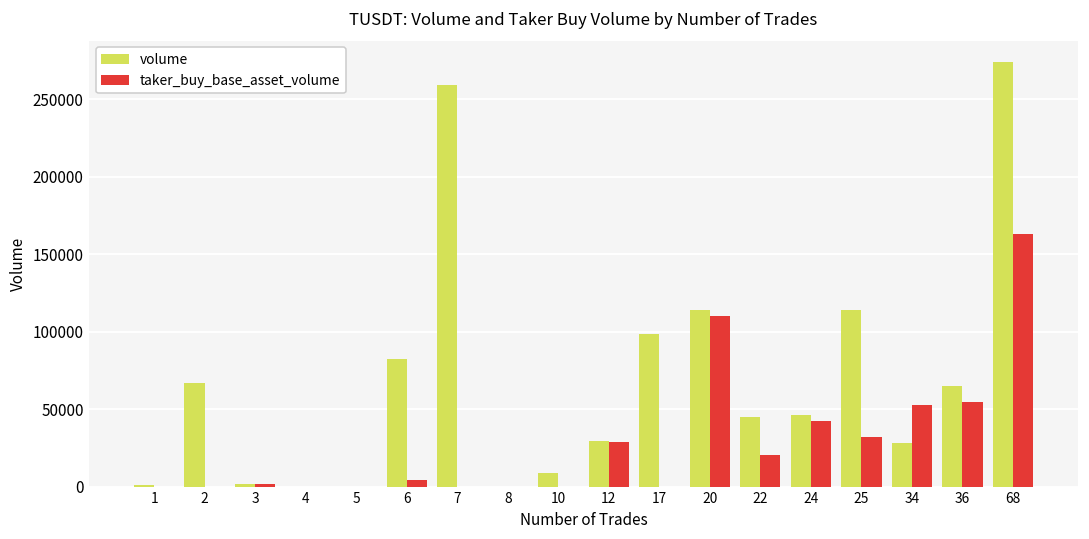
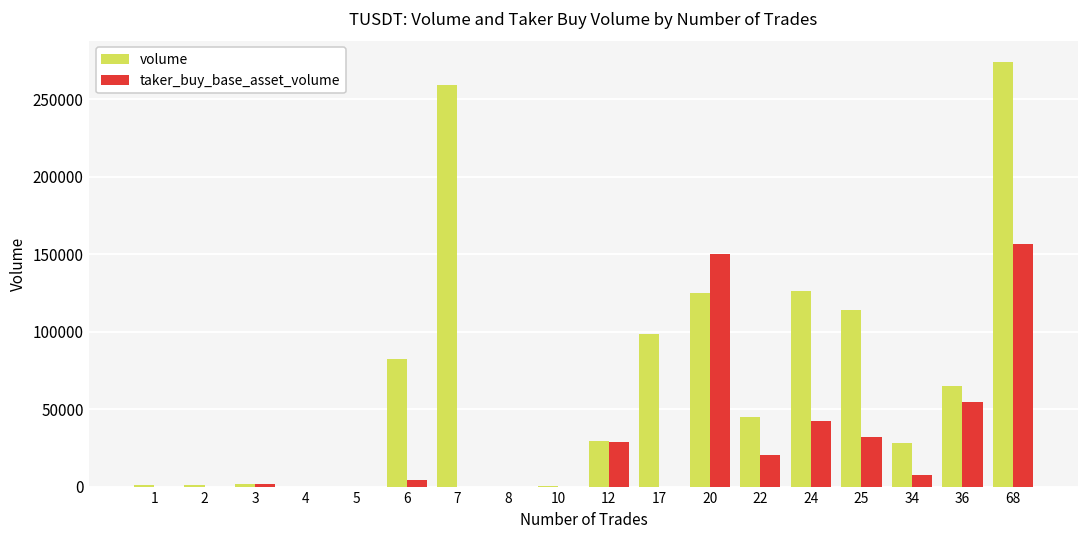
volume, 2: 67000 -> 1000
volume, 10: 9000 -> 1000
volume, 20: 114000 -> 125000
taker_buy_base_asset_volume, 20: 110000 -> 150000
volume, 24: 46000 -> 126000
taker_buy_base_asset_volume, 34: 53000 -> 8000
taker_buy_base_asset_volume, 68: 163000 -> 156000
